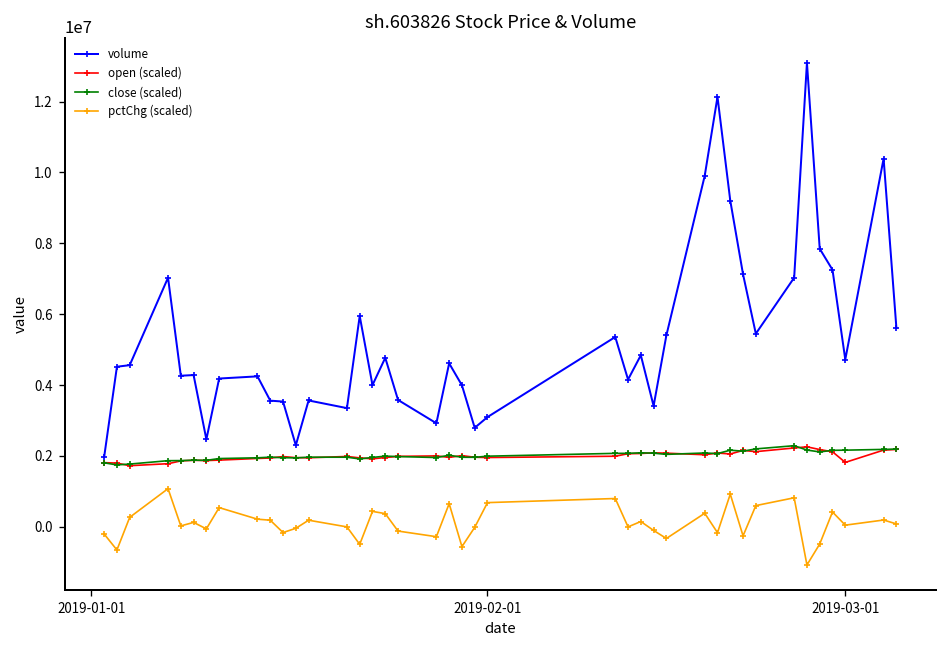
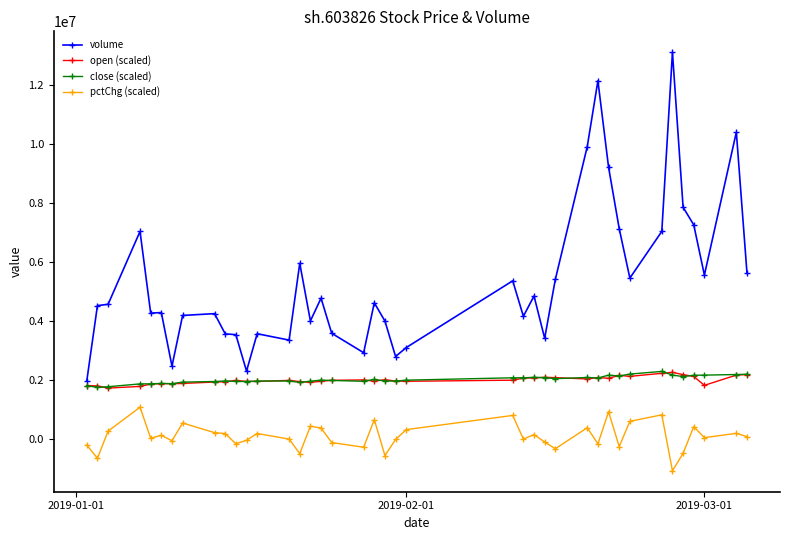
pctChg (scaled), 2019-02-01: 700000 -> 300000
volume, 2019-03-01: 4700000 -> 5600000
